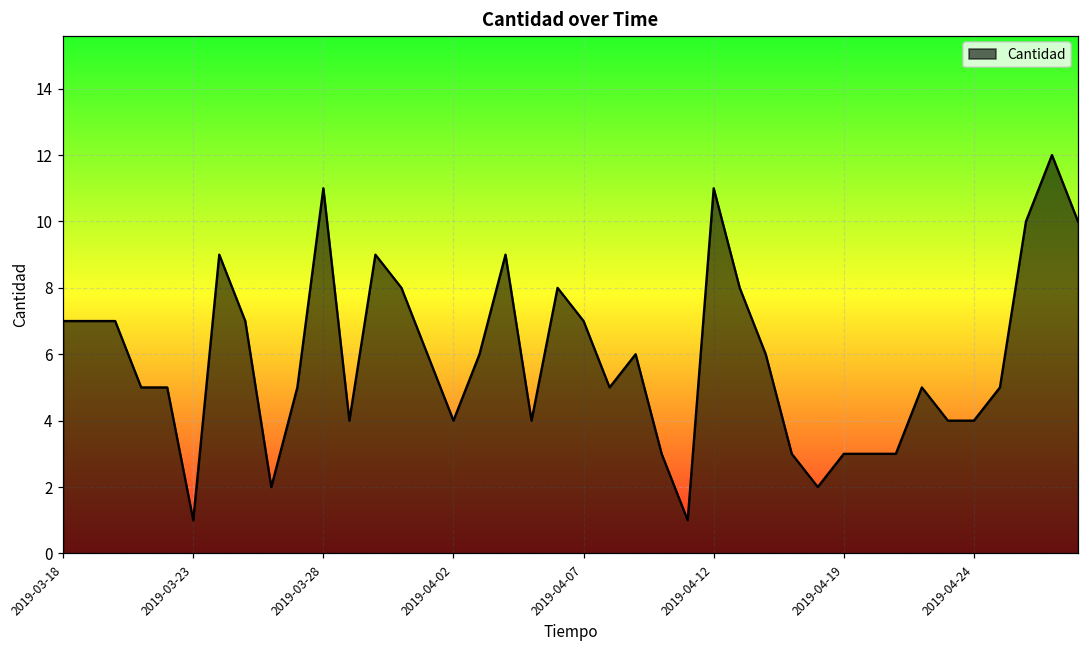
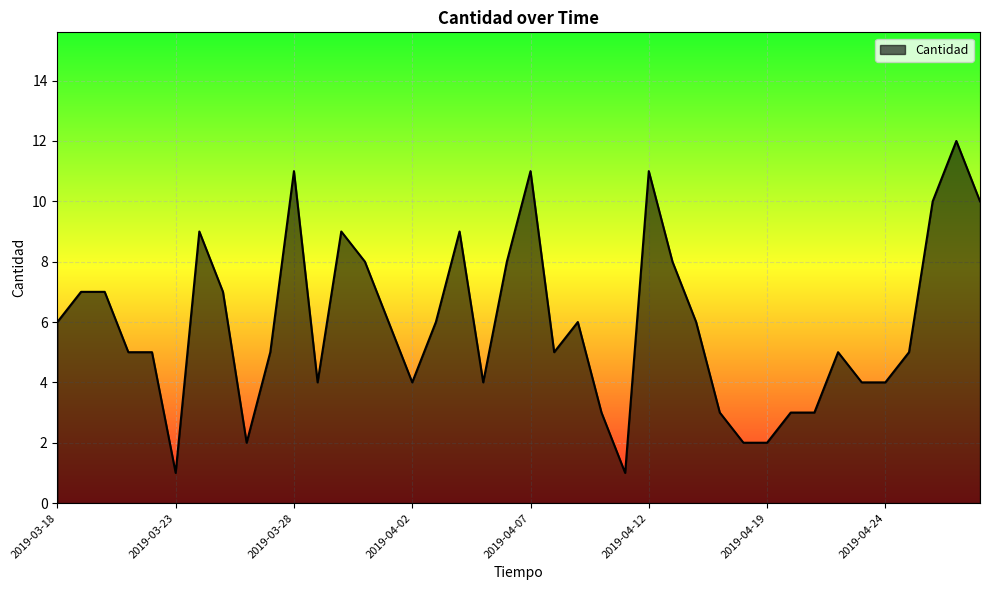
2019-03-18: 7 -> 6
2019-04-07: 7 -> 11
2019-04-19: 3 -> 2
